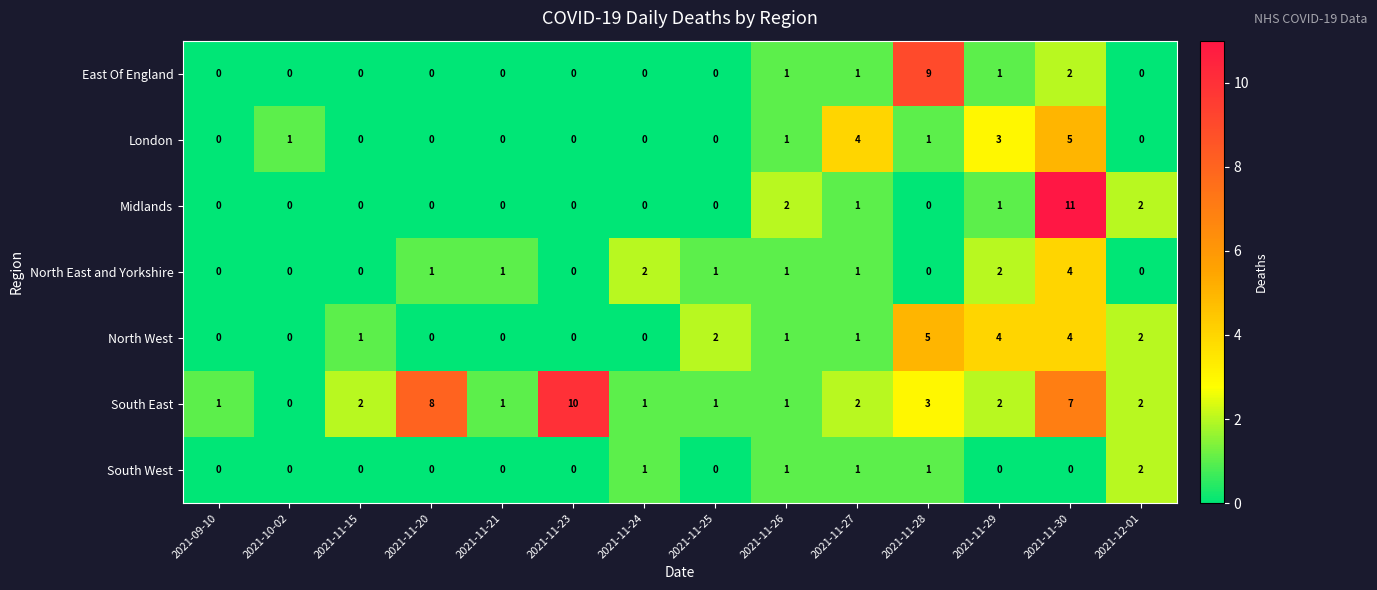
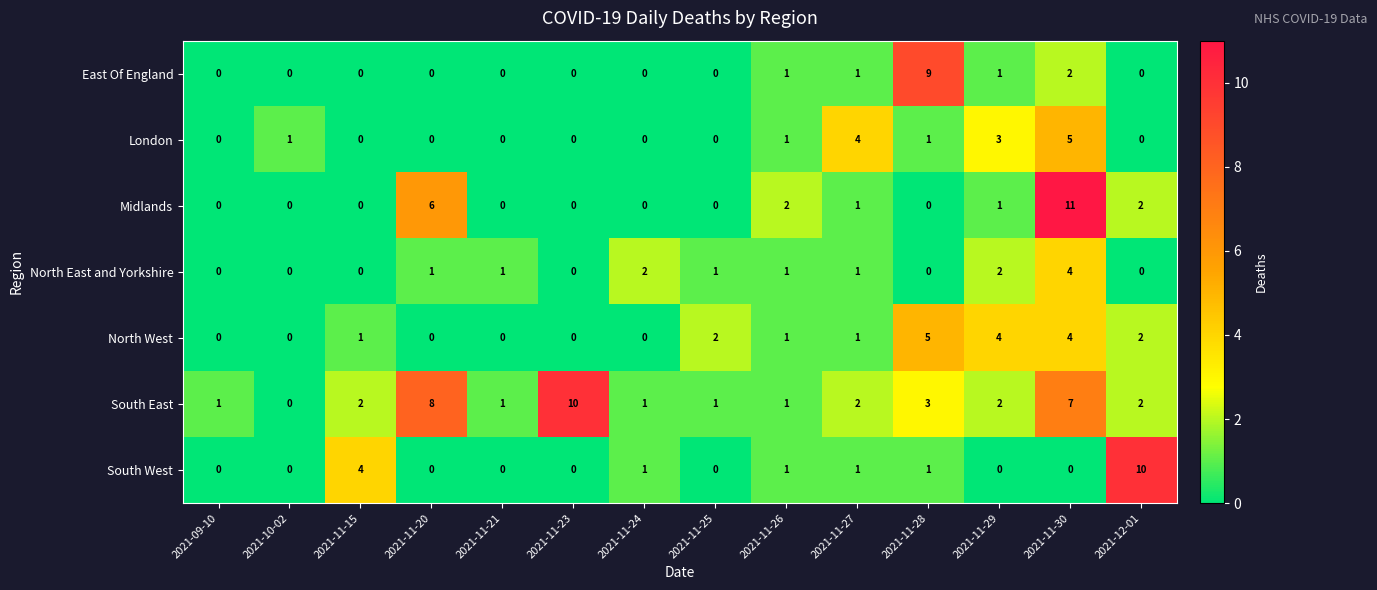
Midlands, 2021-11-20: 0 -> 6
South West, 2021-11-15: 0 -> 4
South West, 2021-12-01: 2 -> 10
